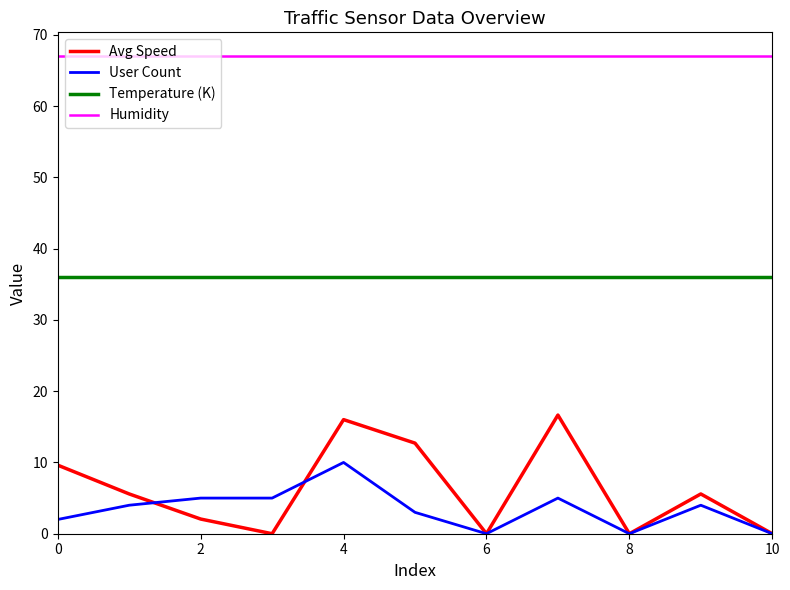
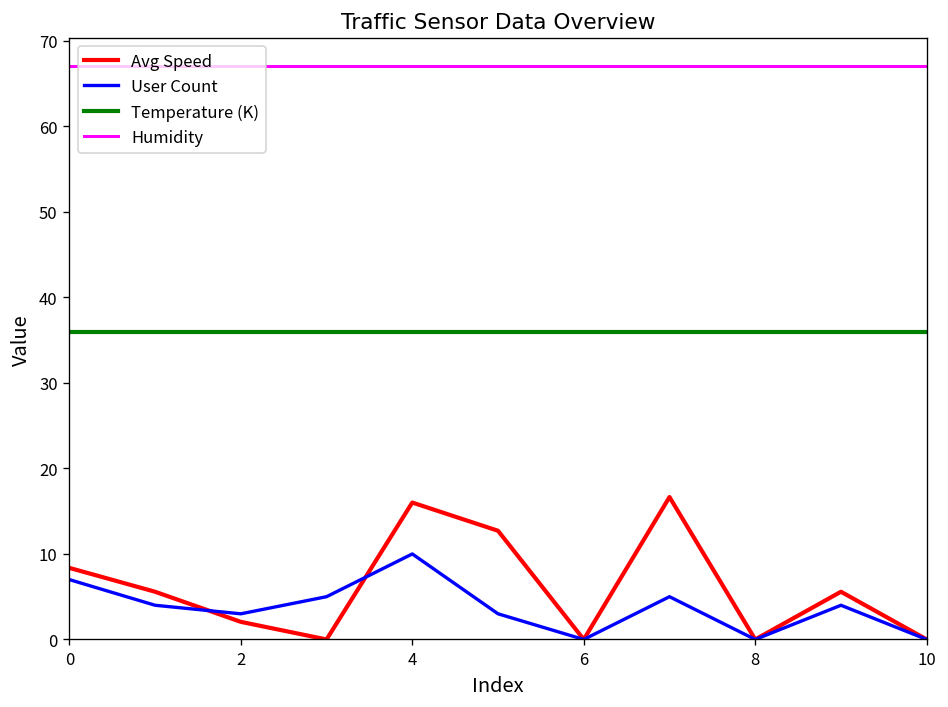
Avg Speed, 0: 10 -> 8
User Count, 0: 2 -> 7
User Count, 2: 5 -> 3
